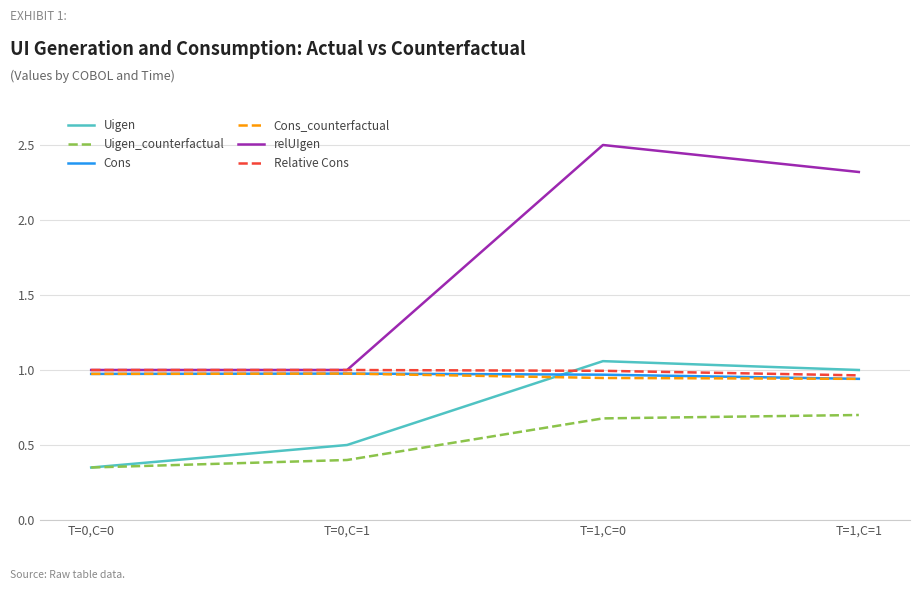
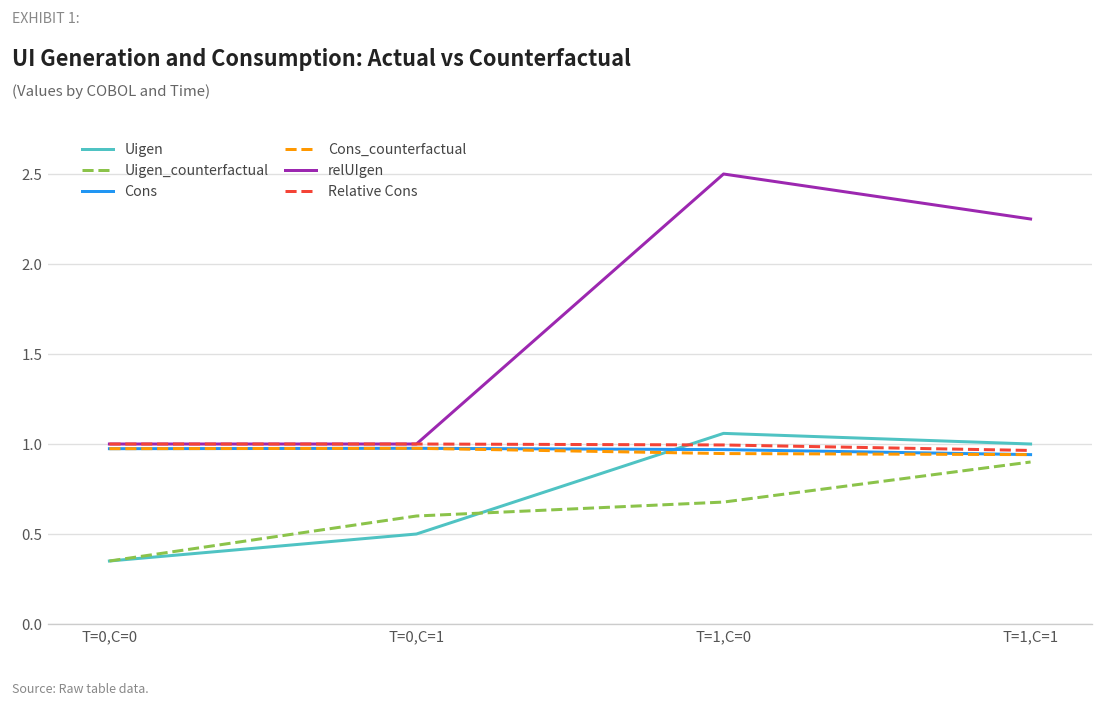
Uigen_counterfactual, T=0,C=1: 0.4 -> 0.6
Uigen_counterfactual, T=1,C=1: 0.7 -> 0.9
relUIgen, T=1,C=1: 2.32 -> 2.25
